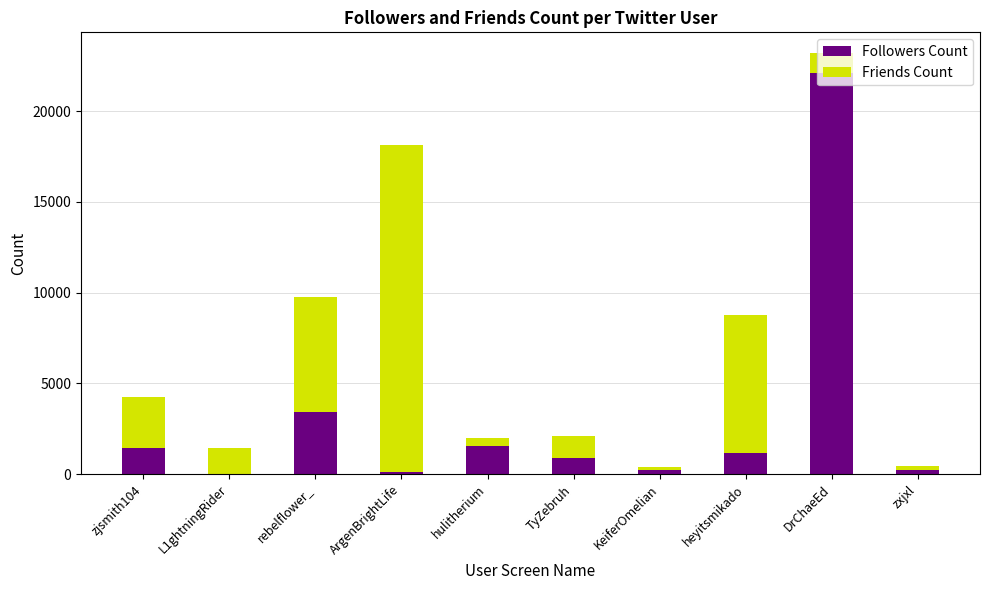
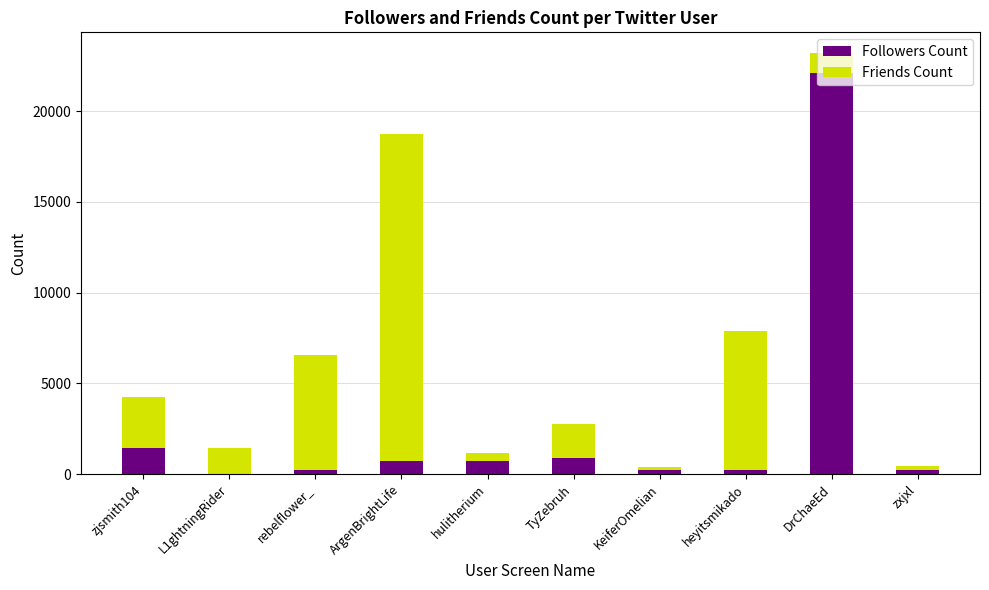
Followers Count, rebelflower_: 3400 -> 200
Followers Count, ArgenBrightLife: 100 -> 700
Followers Count, hulitherium: 1500 -> 700
Friends Count, TyZebruh: 1200 -> 1900
Followers Count, heyitsmikado: 1100 -> 200
